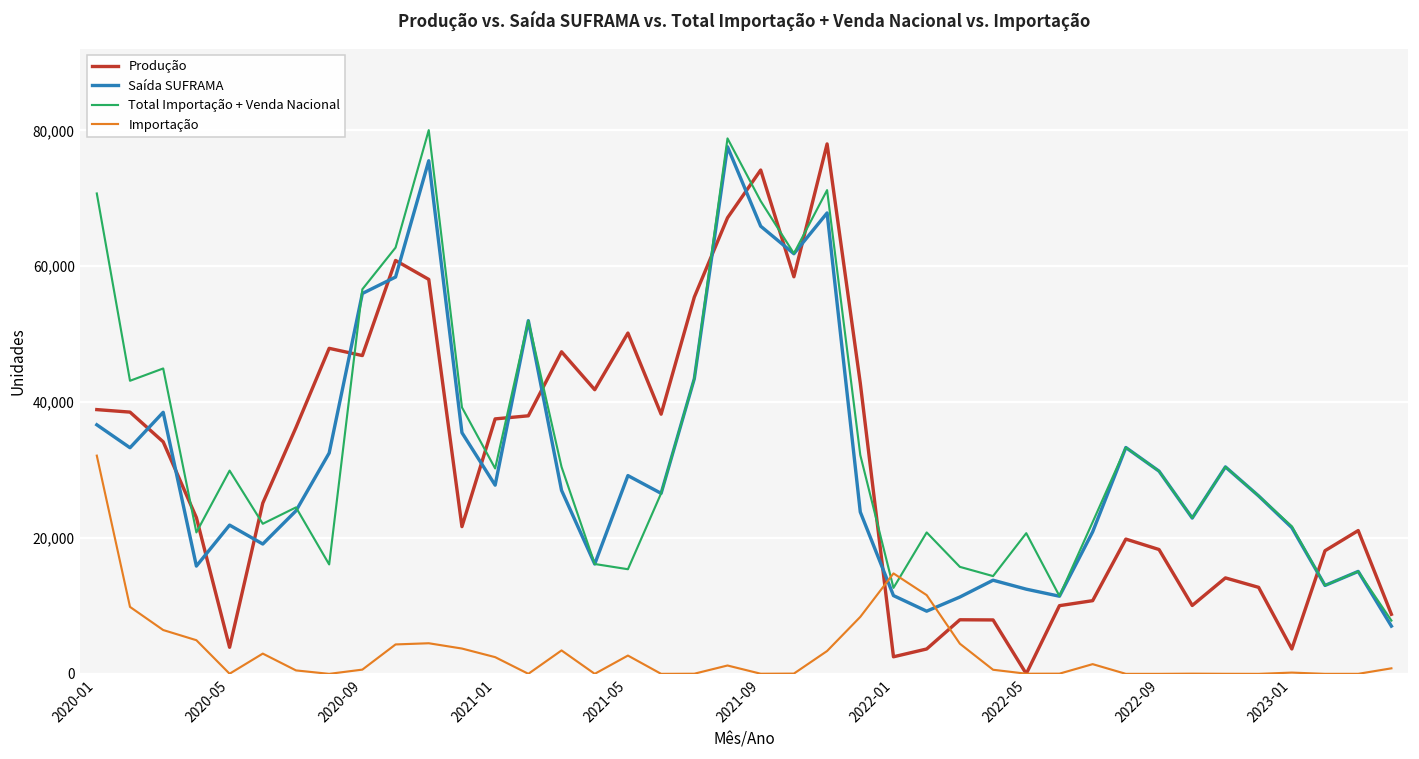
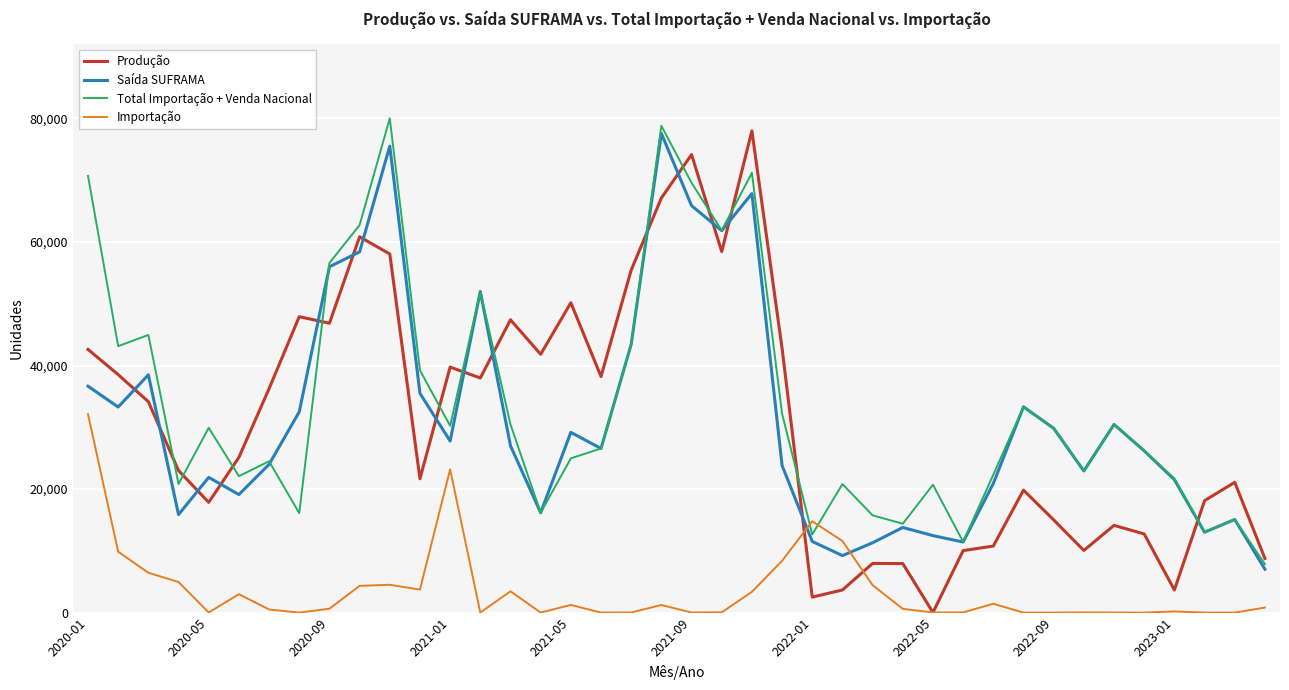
Produção, 2020-01: 39,000 -> 43,000
Produção, 2020-05: 4,000 -> 18,000
Produção, 2021-01: 38,000 -> 40,000
Importação, 2021-01: 2,000 -> 23,000
Total Importação + Venda Nacional, 2021-05: 15,000 -> 25,000
Importação, 2021-05: 3,000 -> 1,000
Produção, 2022-09: 18,000 -> 15,000
